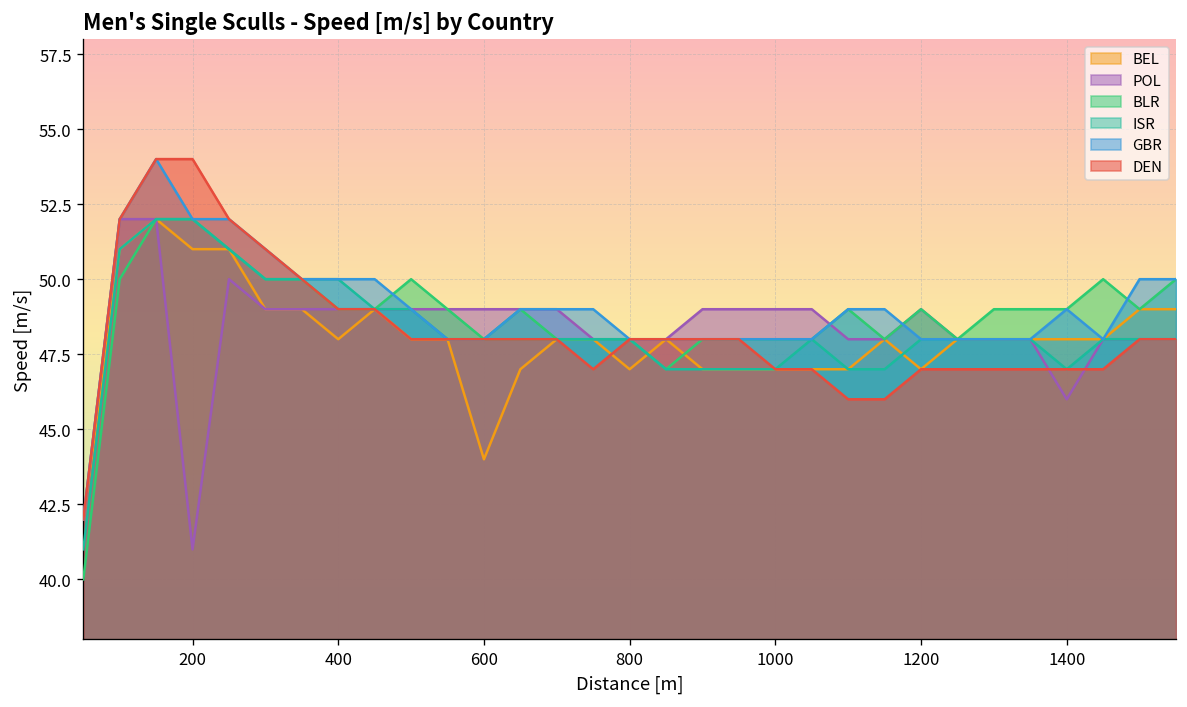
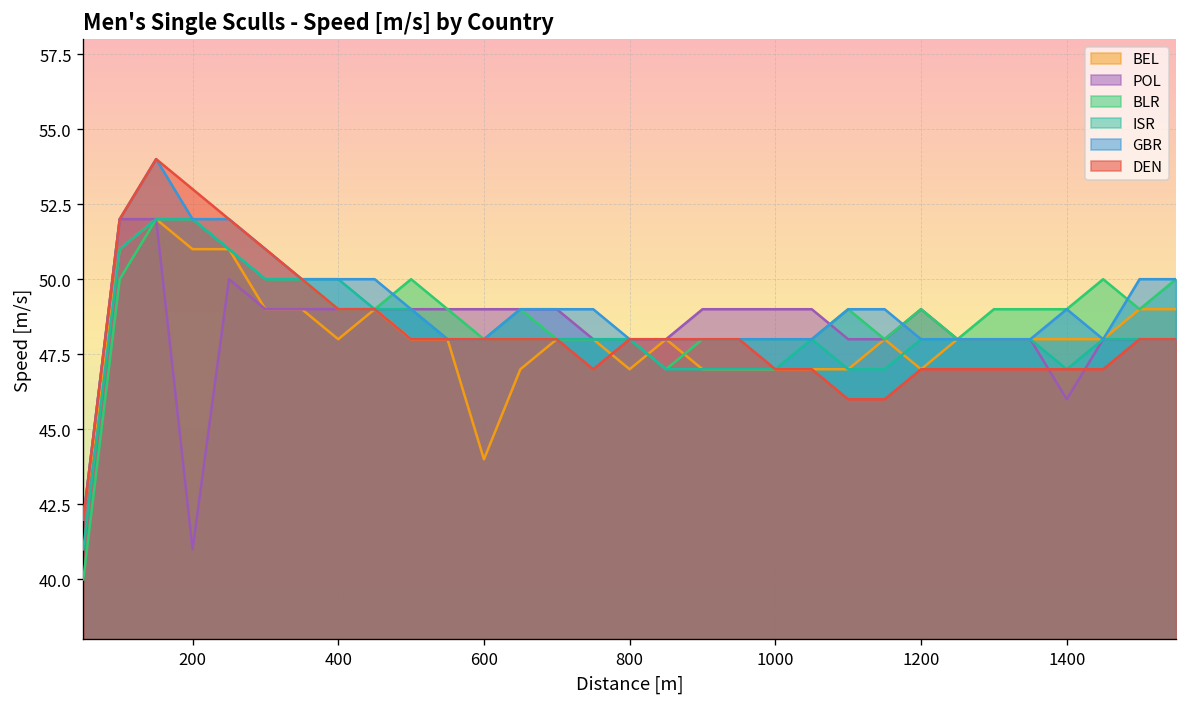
DEN, 200: 54 -> 53
